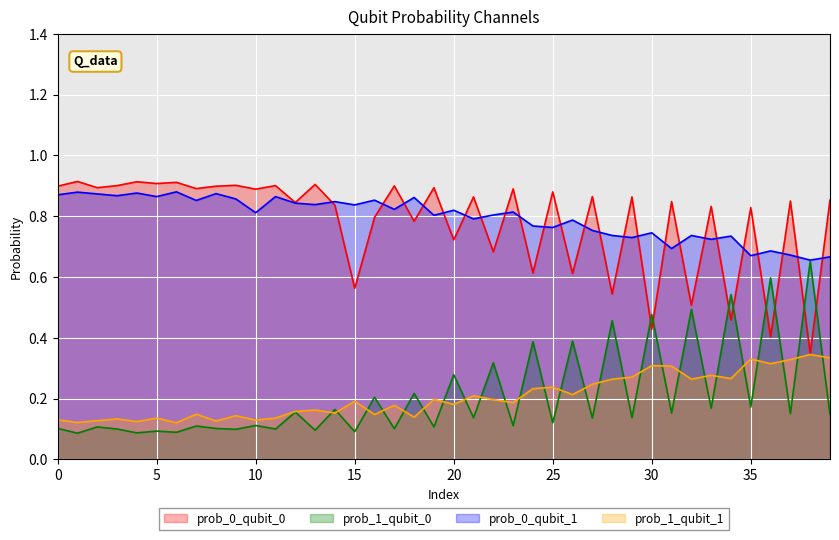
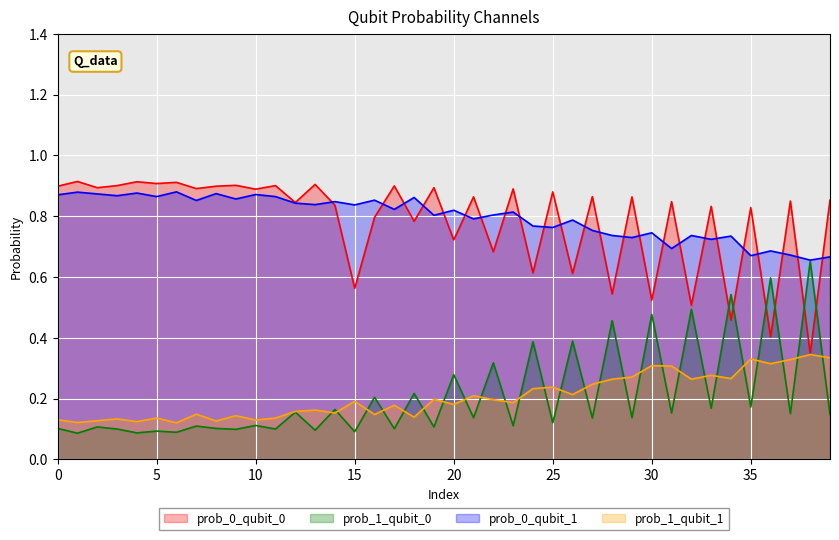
prob_0_qubit_1, 10: 0.81 -> 0.87
prob_0_qubit_0, 30: 0.43 -> 0.52
